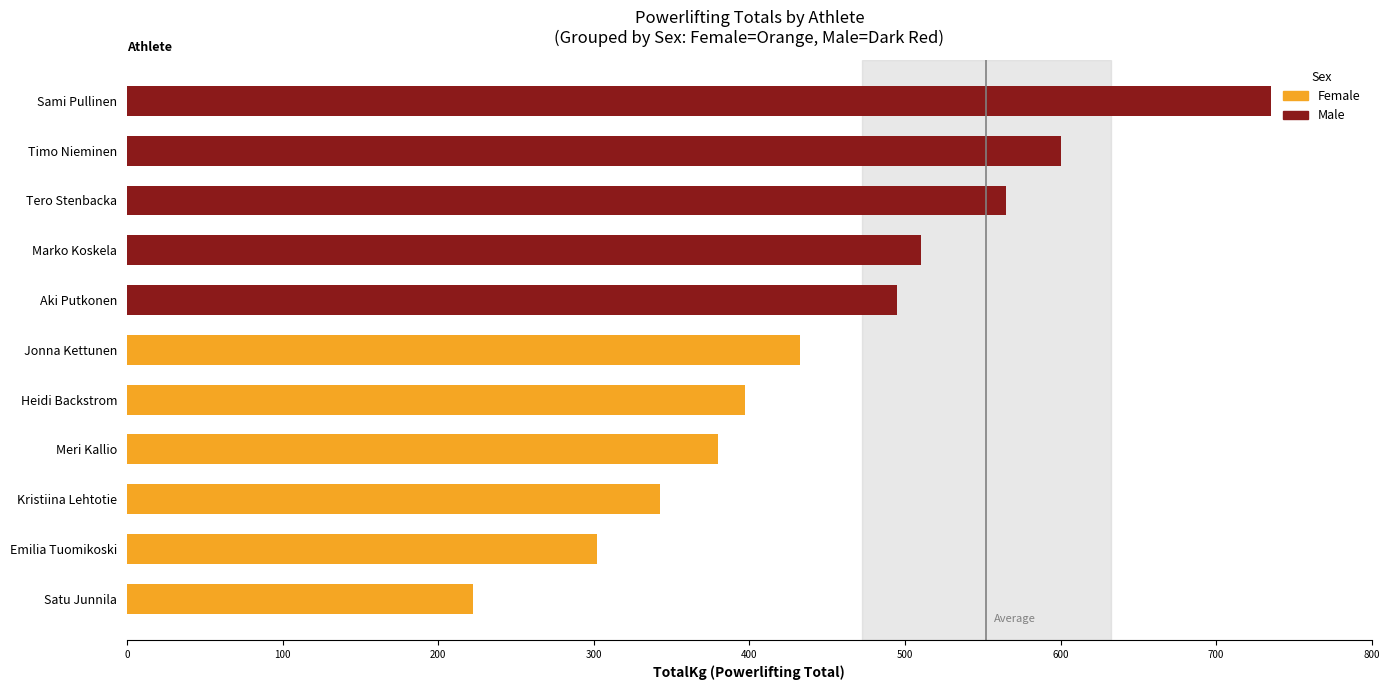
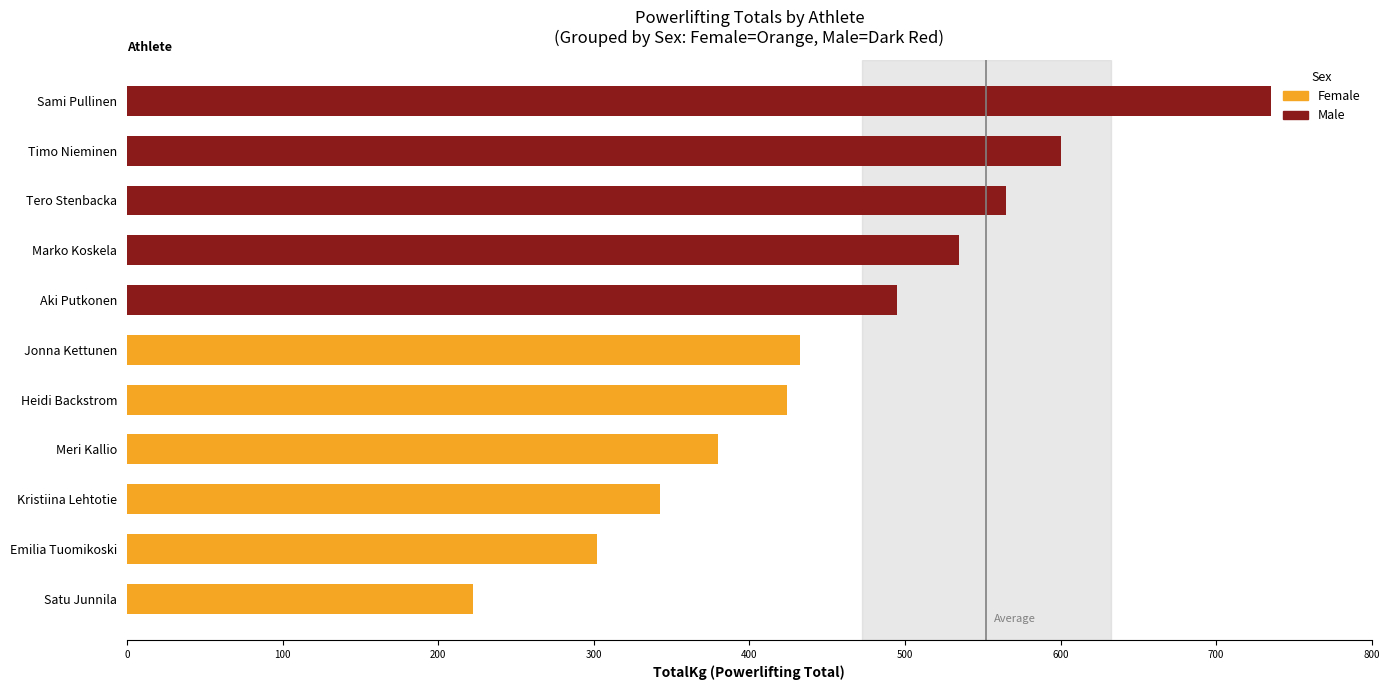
Marko Koskela: 510 -> 535
Heidi Backstrom: 398 -> 424
